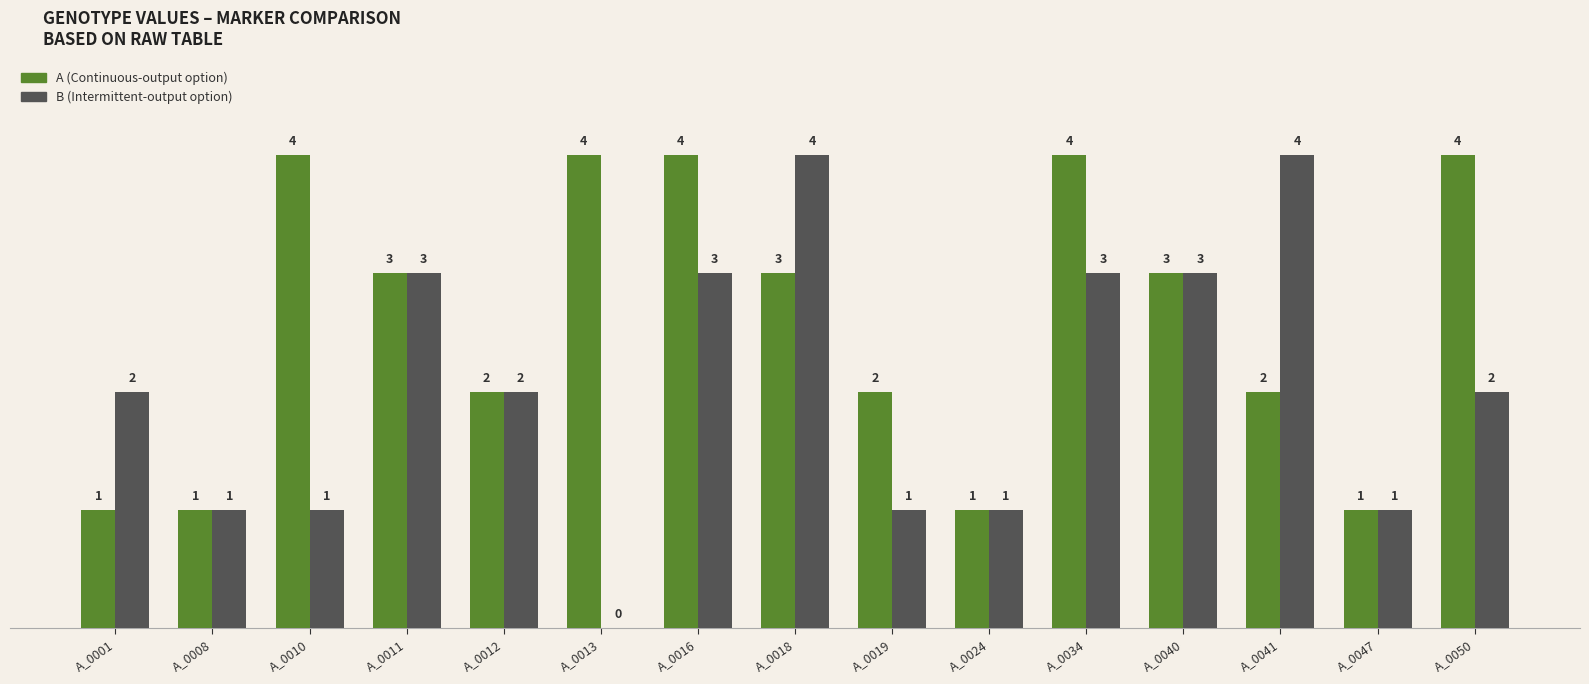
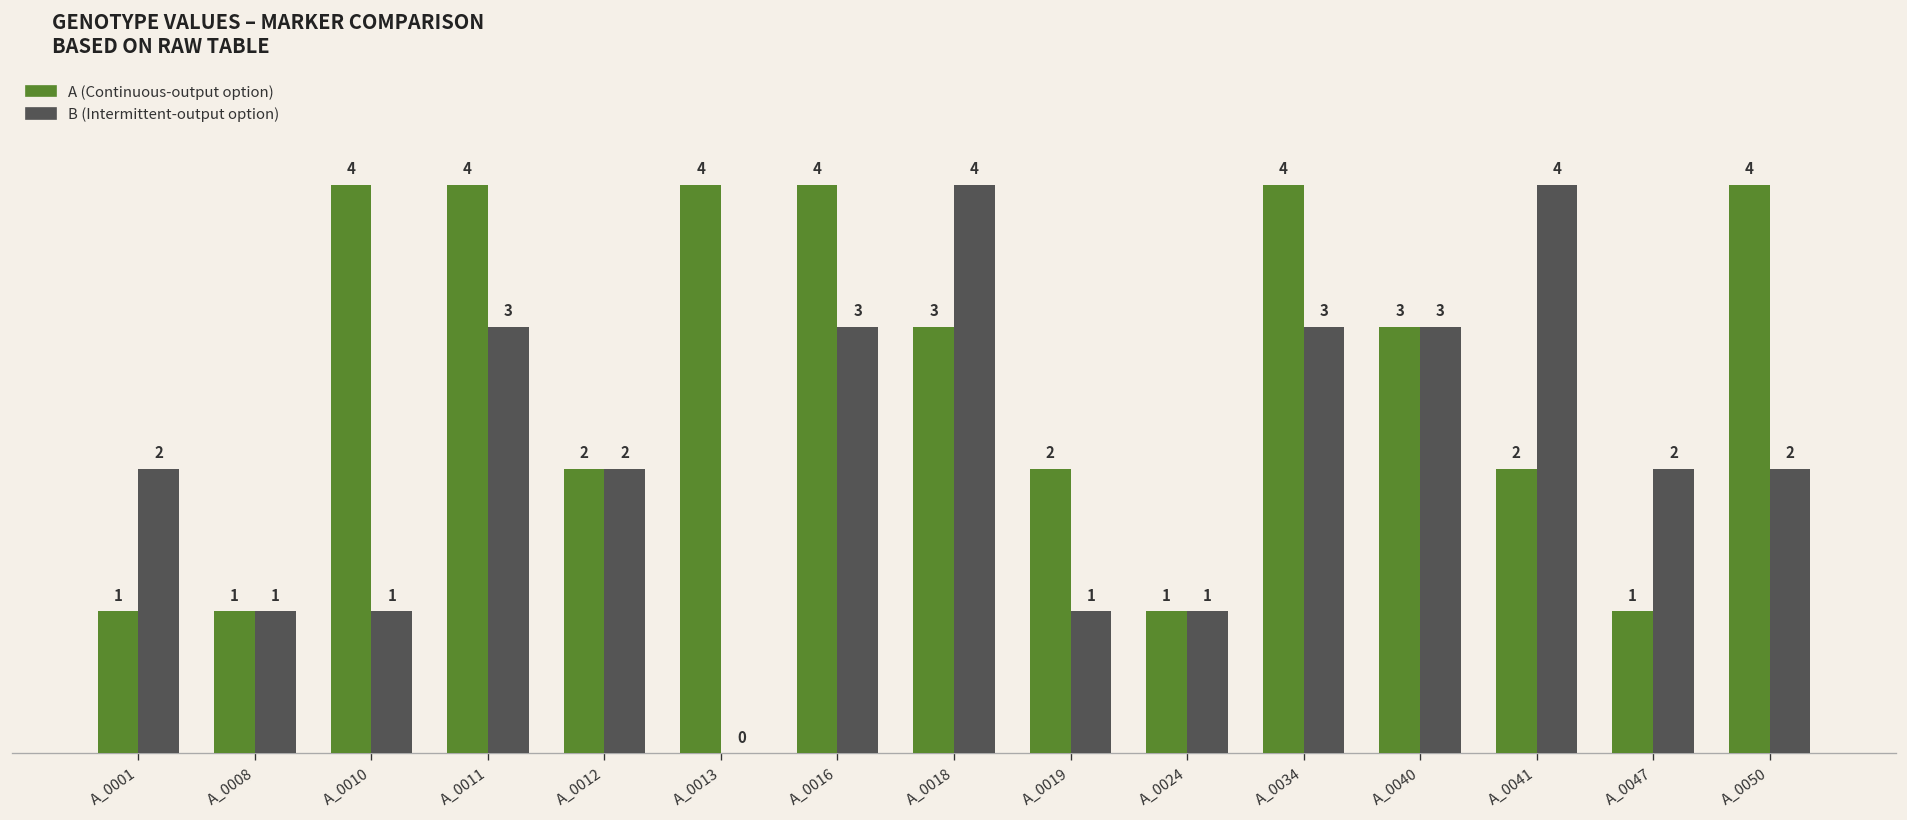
A (Continuous-output option), A_0011: 3 -> 4
B (Intermittent-output option), A_0047: 1 -> 2
